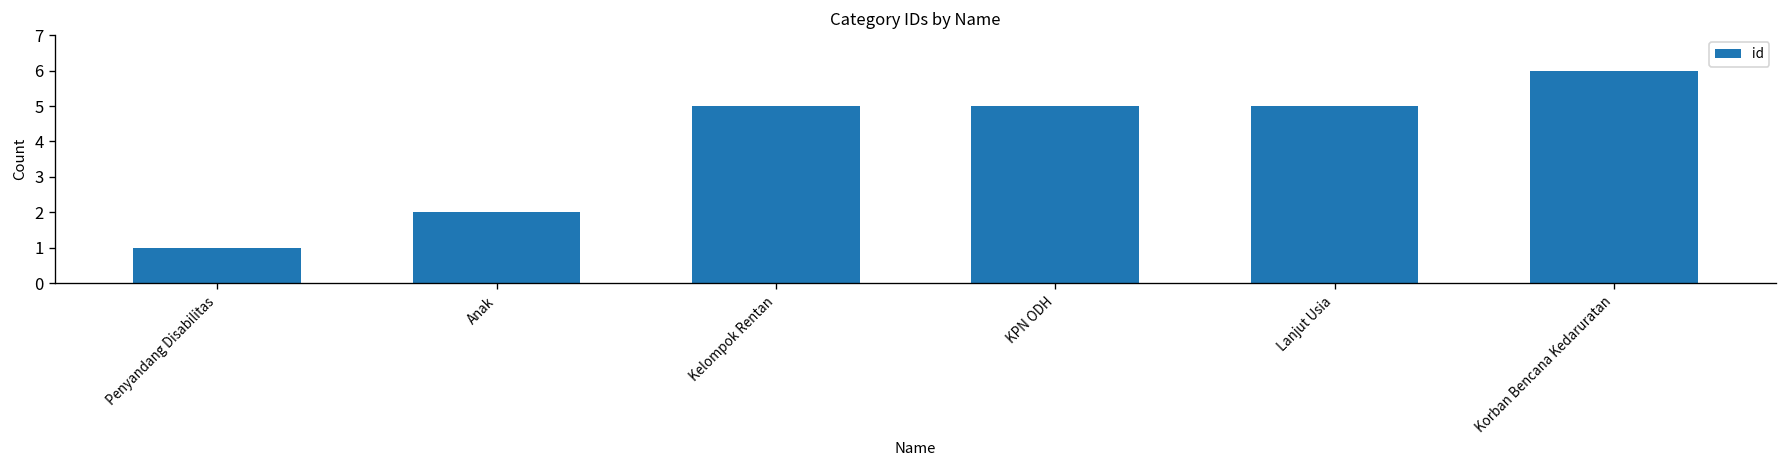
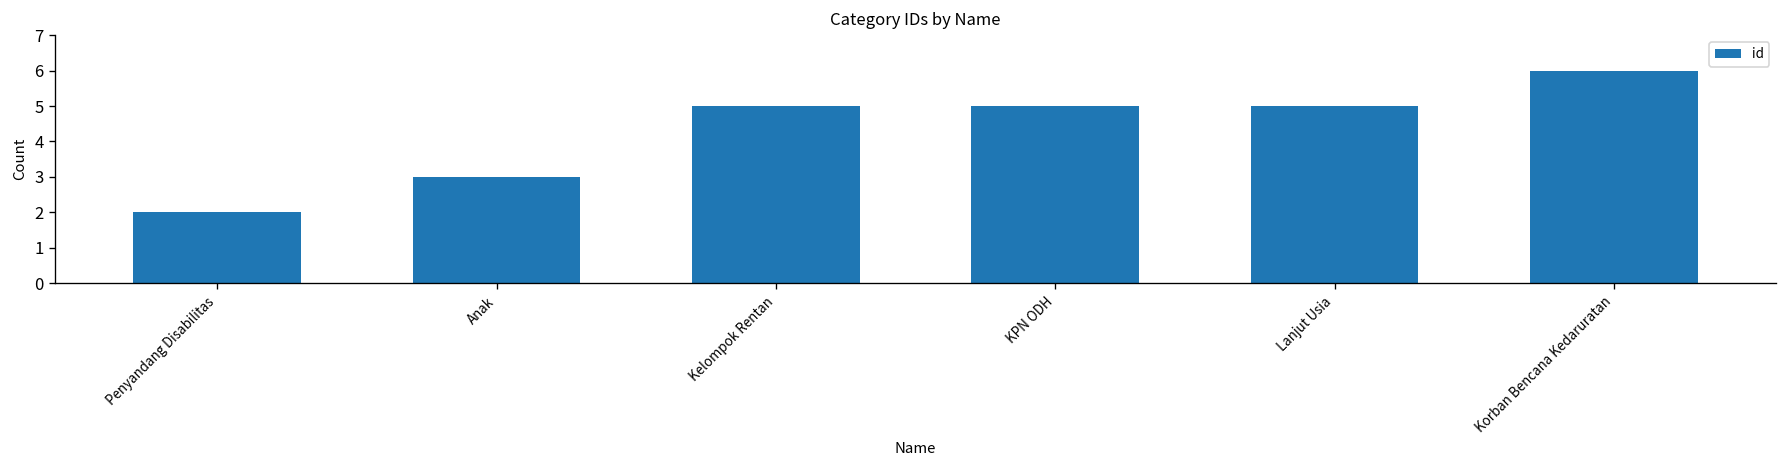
Penyandang Disabilitas: 1 -> 2
Anak: 2 -> 3
